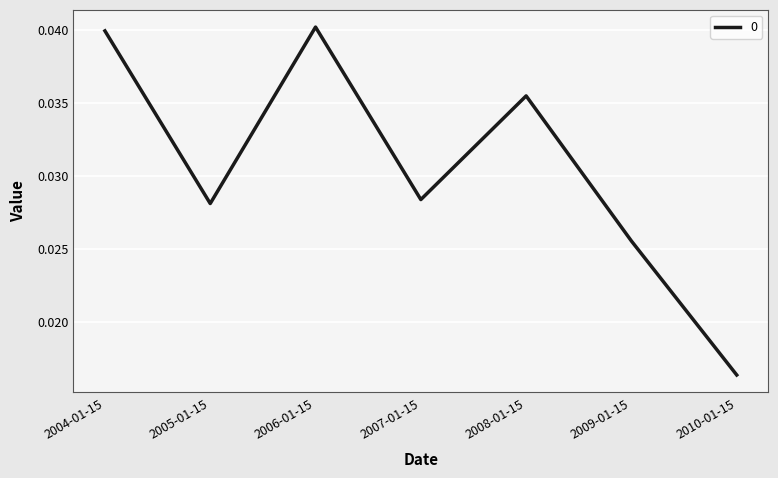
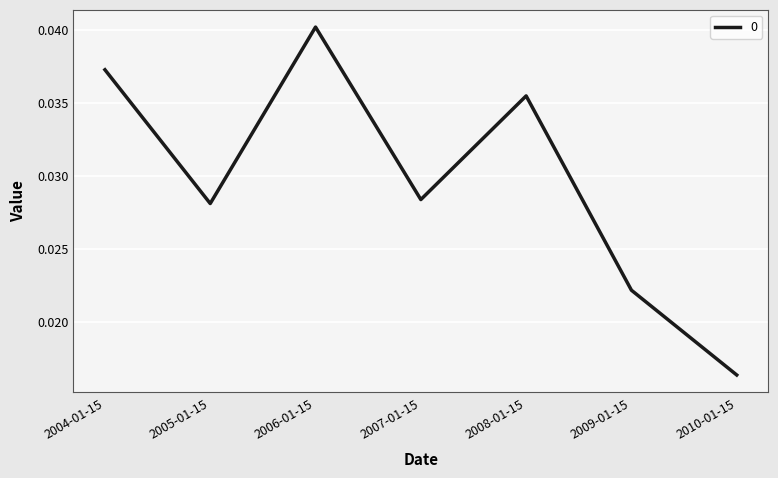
2004-01-15: 0.0399 -> 0.0373
2009-01-15: 0.0255 -> 0.0222
